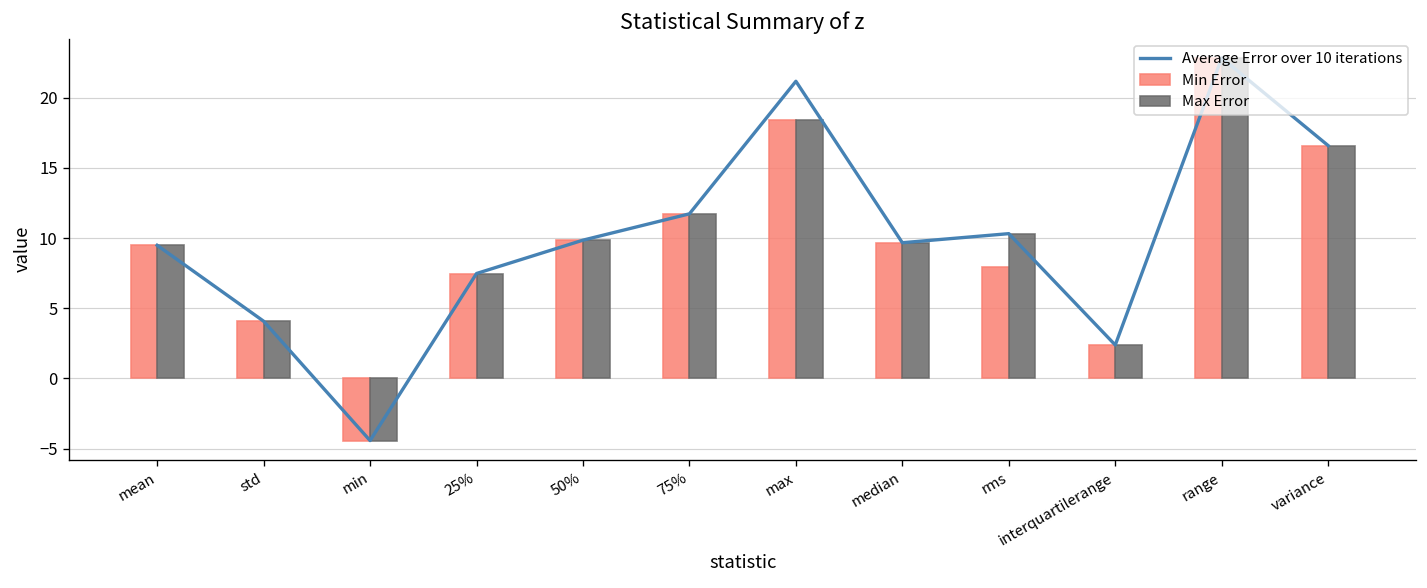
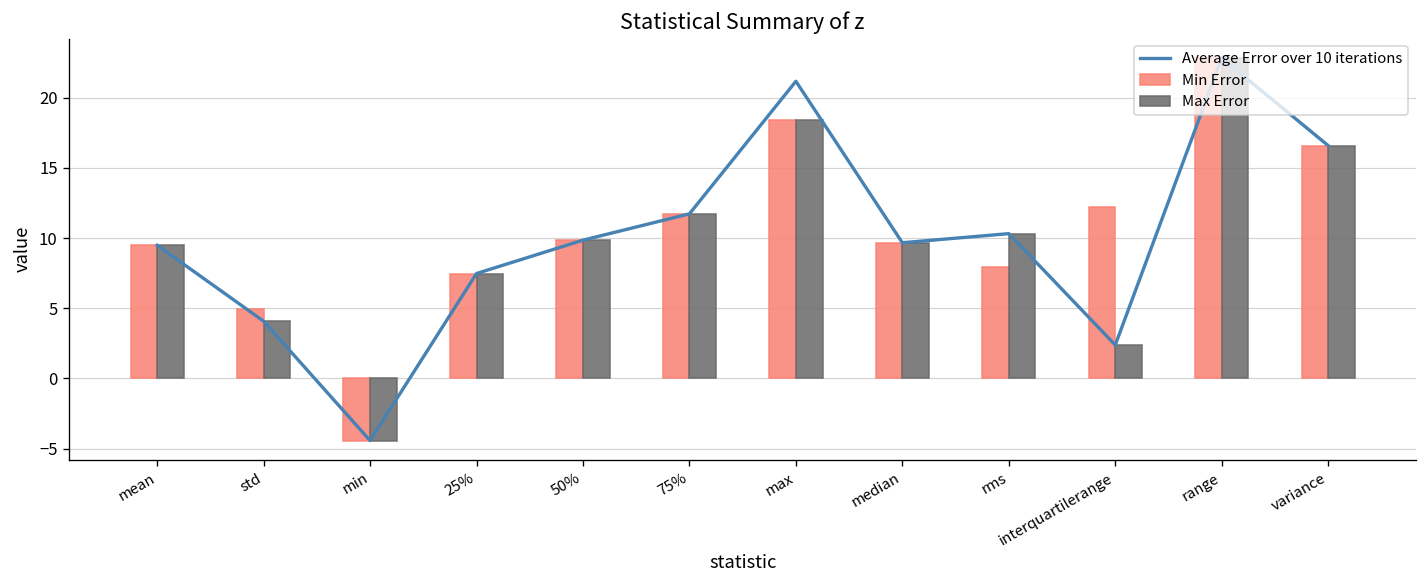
Min Error, std: 4.1 -> 4.9
Min Error, interquartilerange: 2.4 -> 12.2
